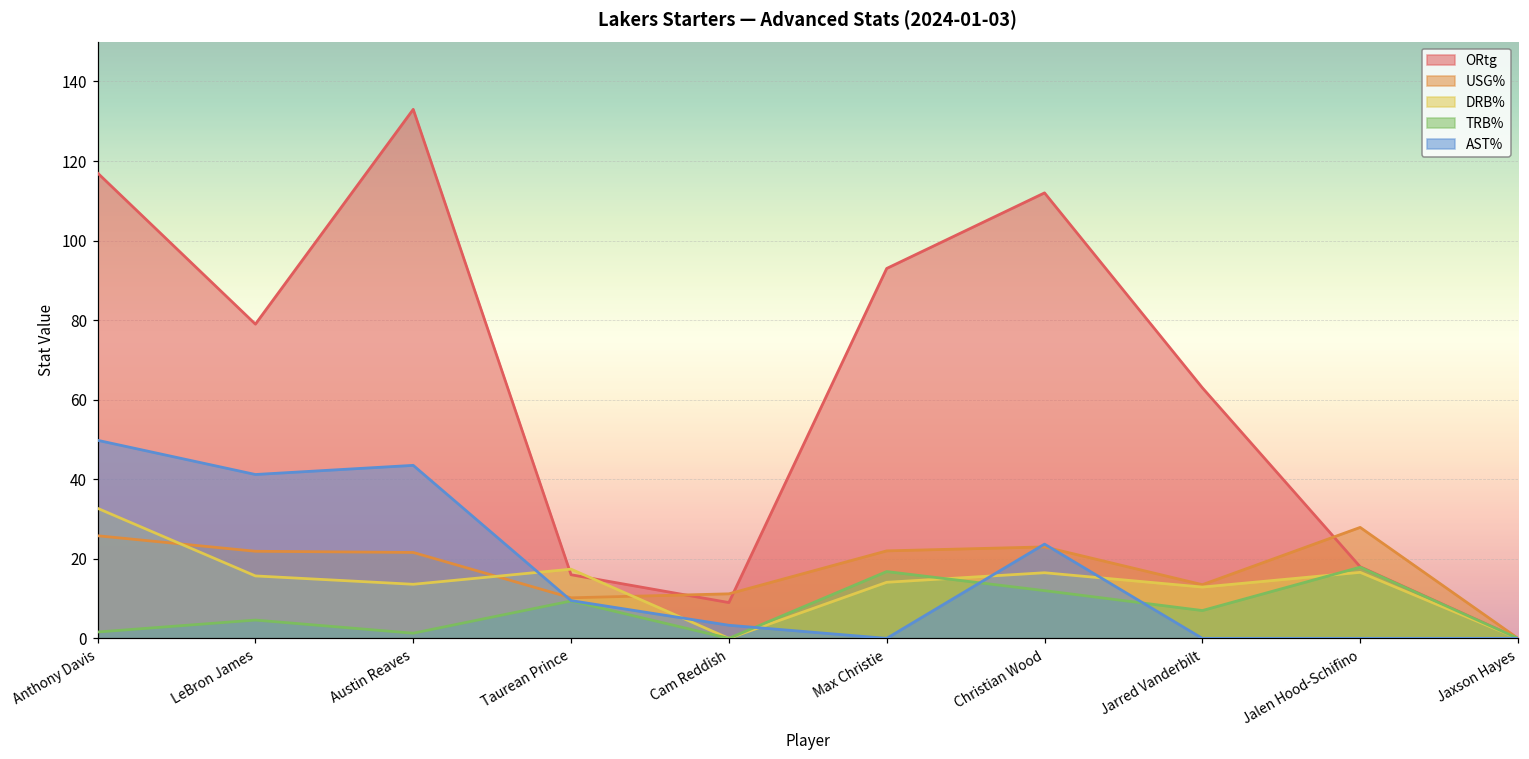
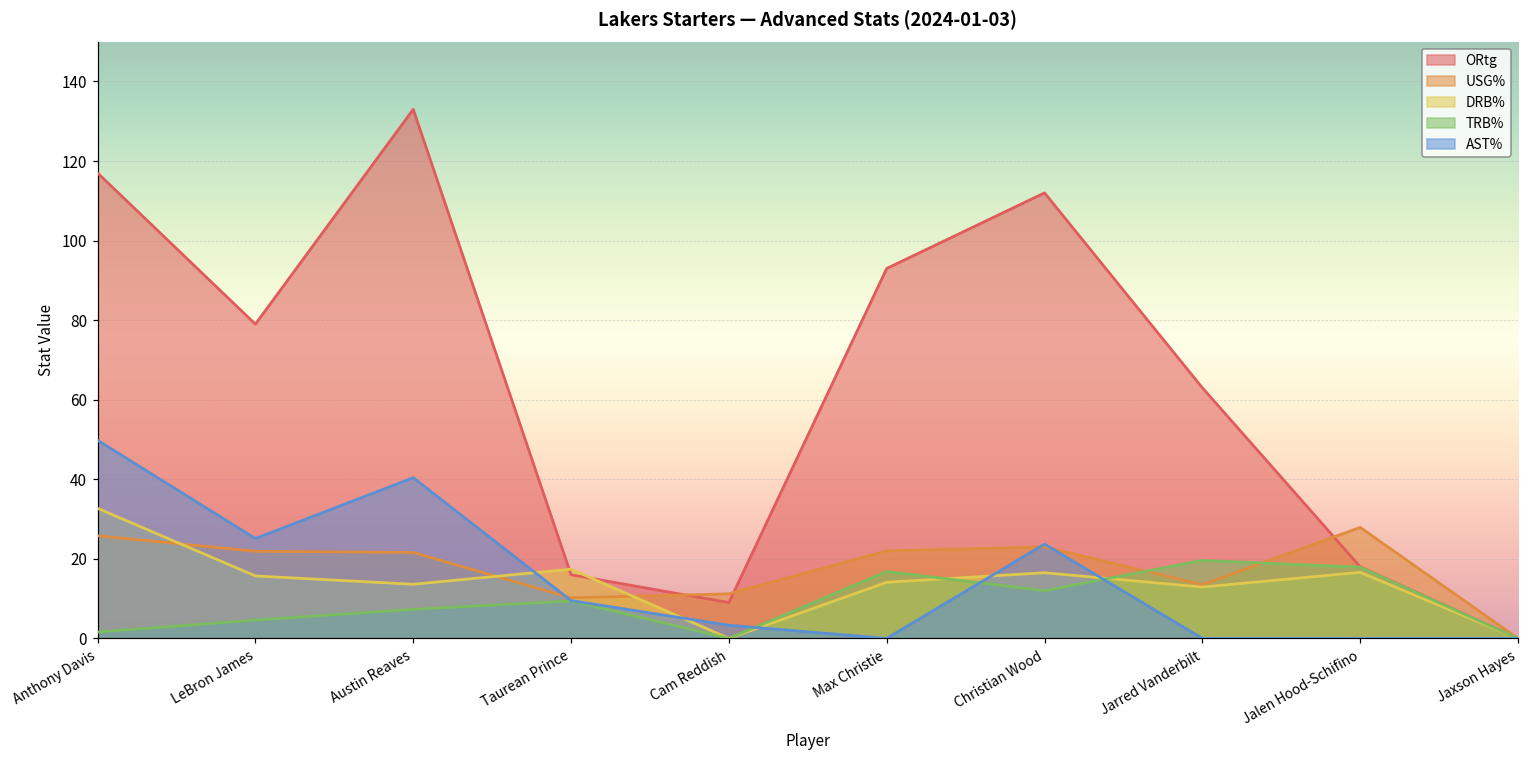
AST%, LeBron James: 41 -> 25
TRB%, Austin Reaves: 1 -> 7
AST%, Austin Reaves: 44 -> 40
TRB%, Jarred Vanderbilt: 7 -> 20
